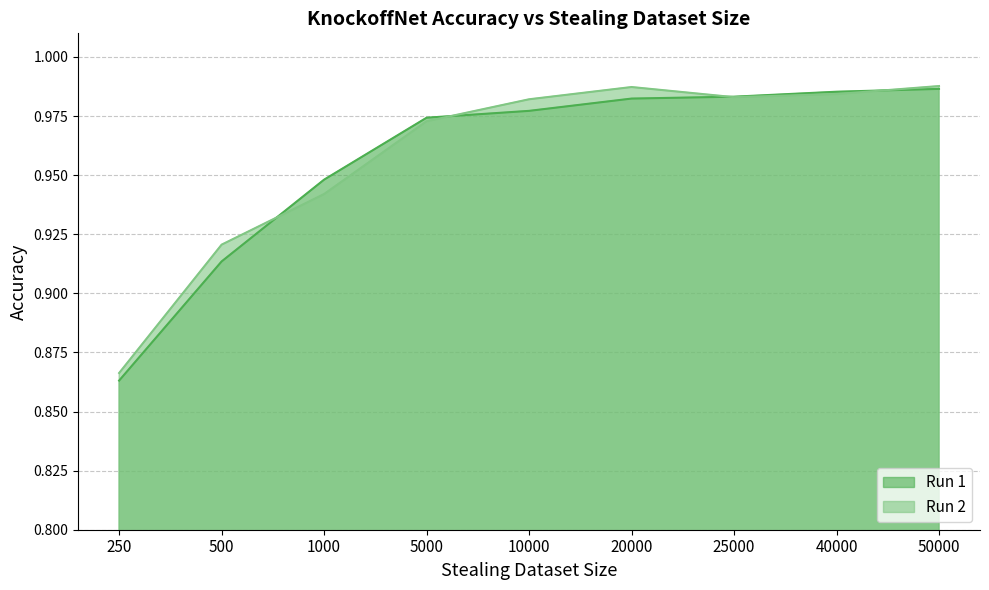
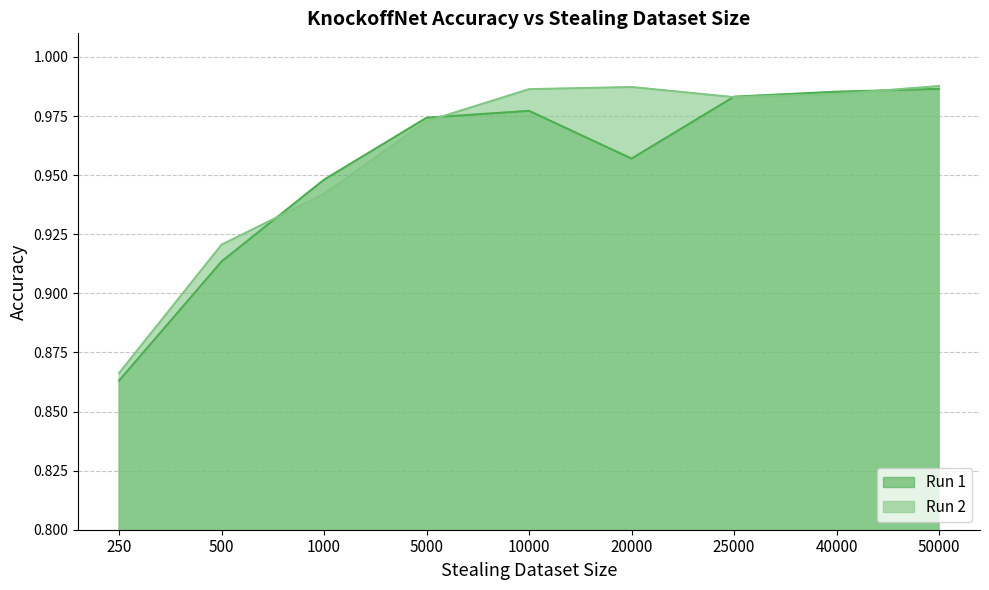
Run 2, 10000: 0.982 -> 0.986
Run 1, 20000: 0.982 -> 0.957
